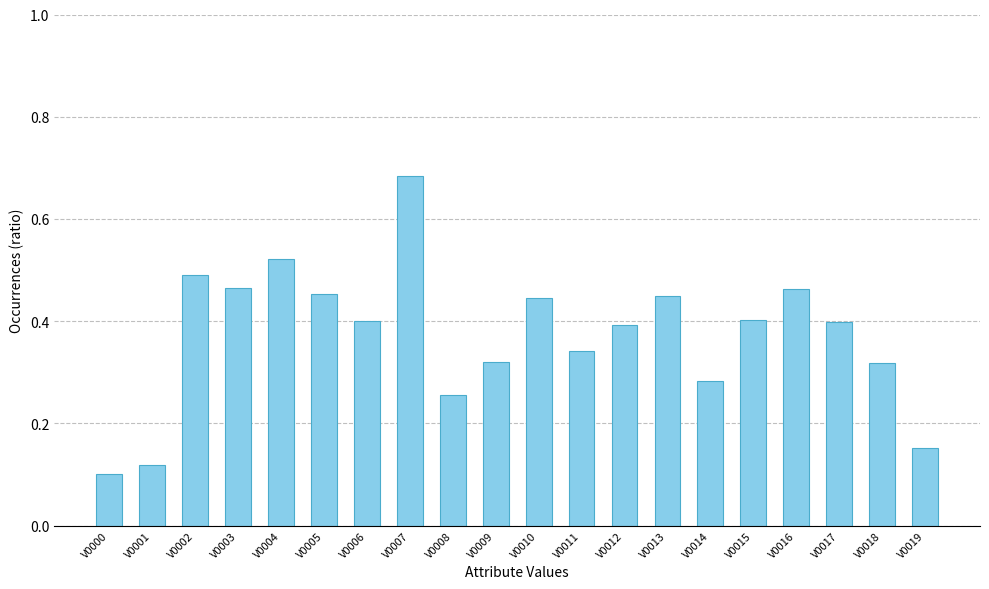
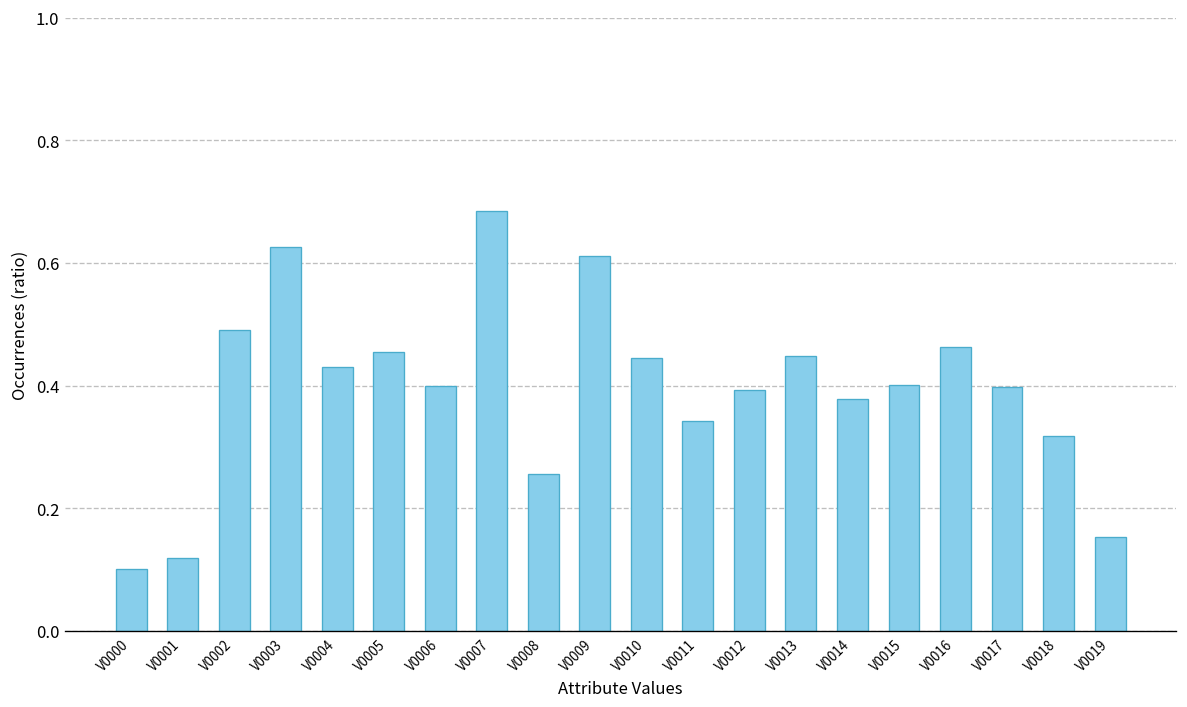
V0003: 0.47 -> 0.63
V0004: 0.52 -> 0.43
V0009: 0.32 -> 0.61
V0014: 0.28 -> 0.38
